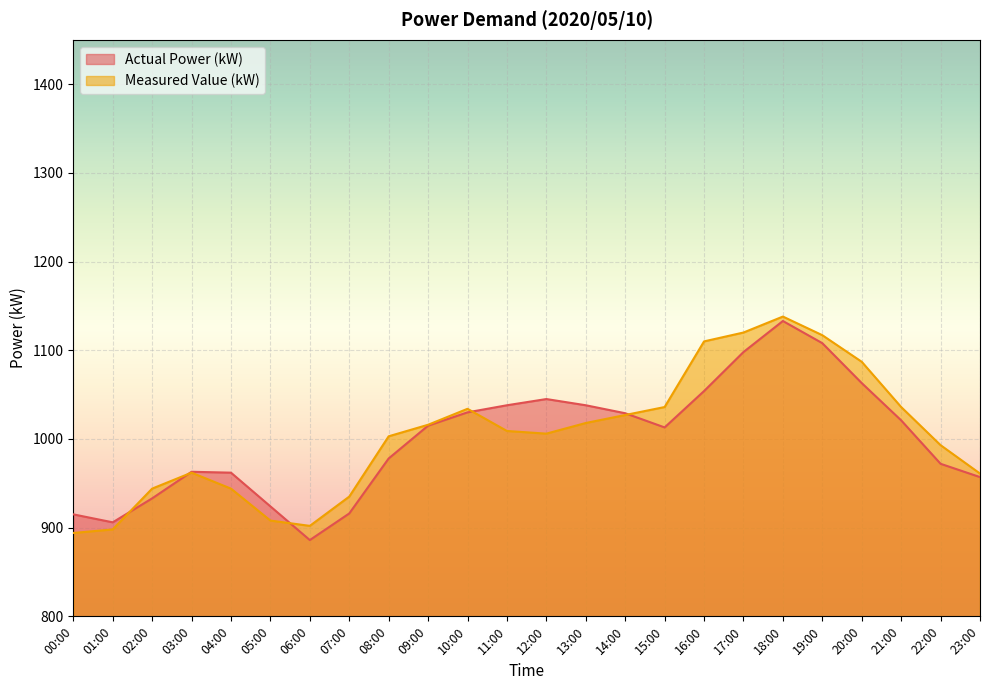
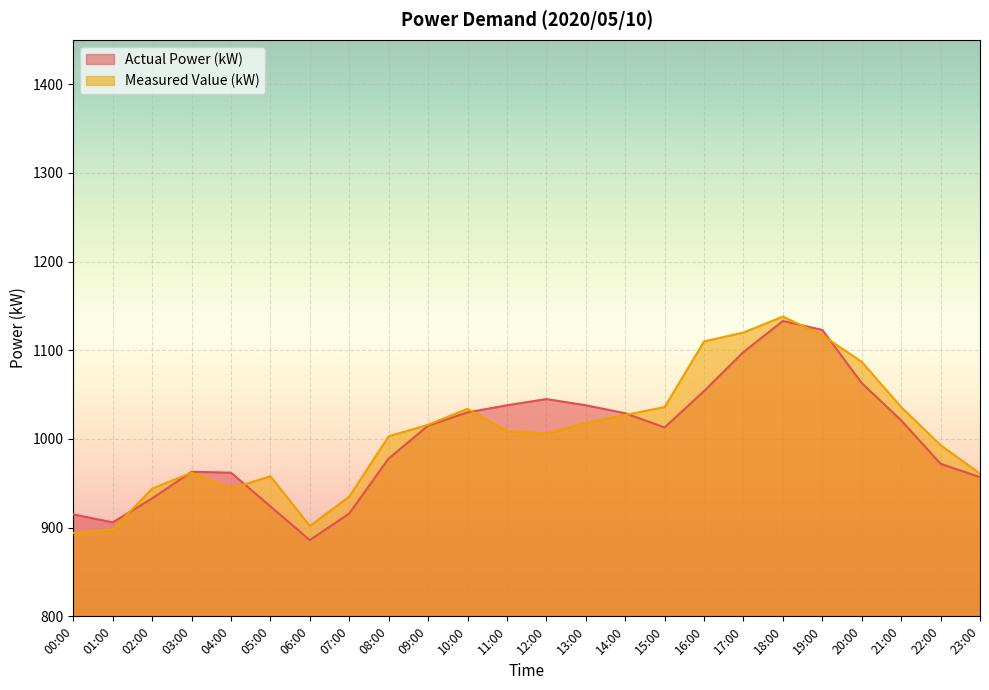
Measured Value (kW), 05:00: 910 -> 960
Actual Power (kW), 19:00: 1110 -> 1120
